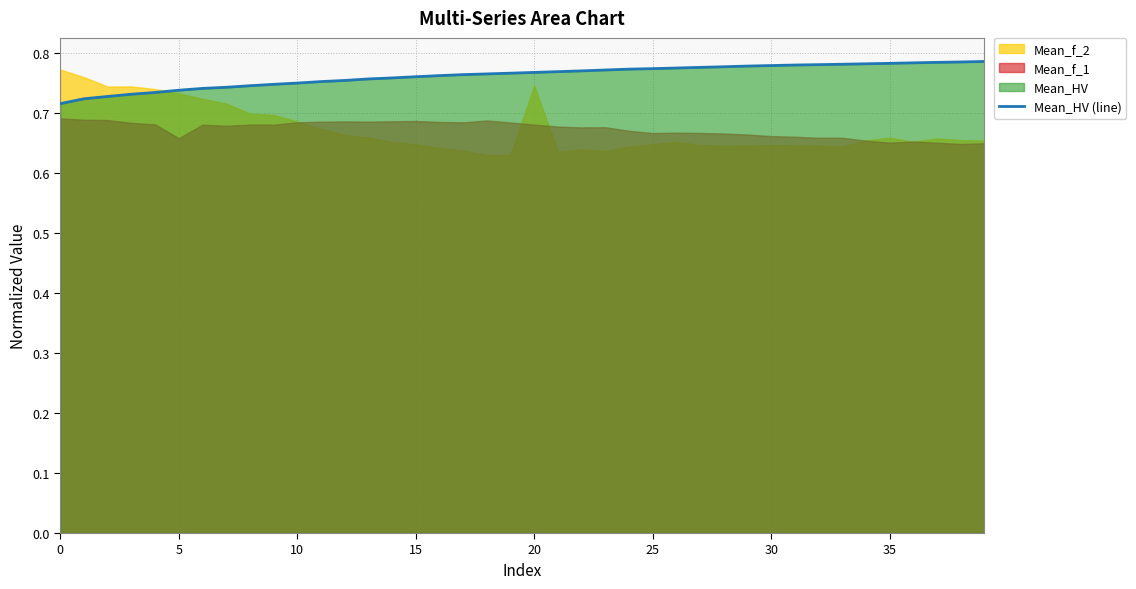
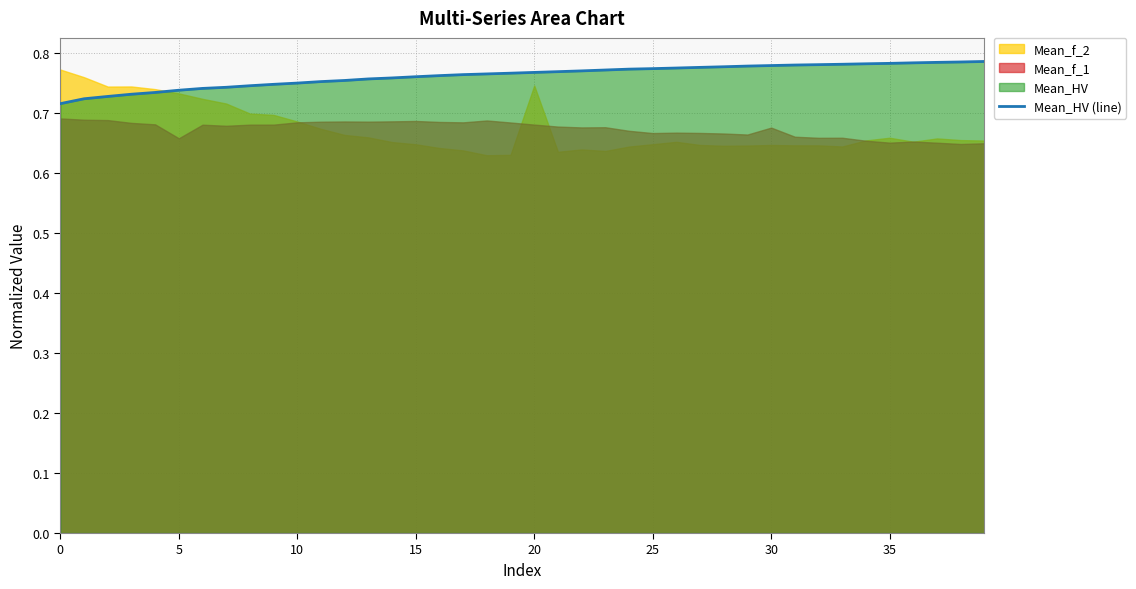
Mean_f_1, 30: 0.66 -> 0.68
